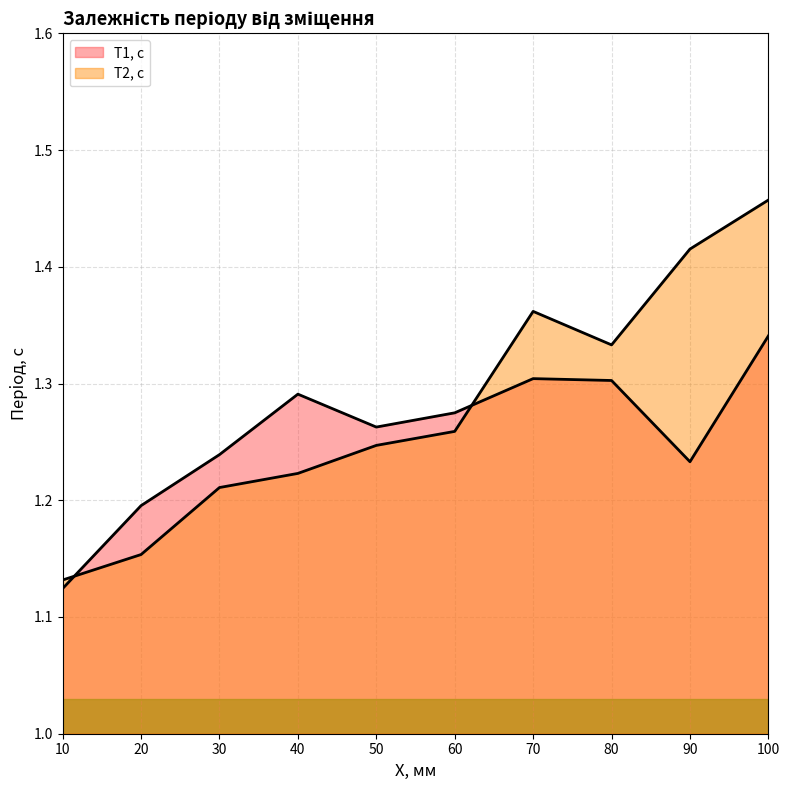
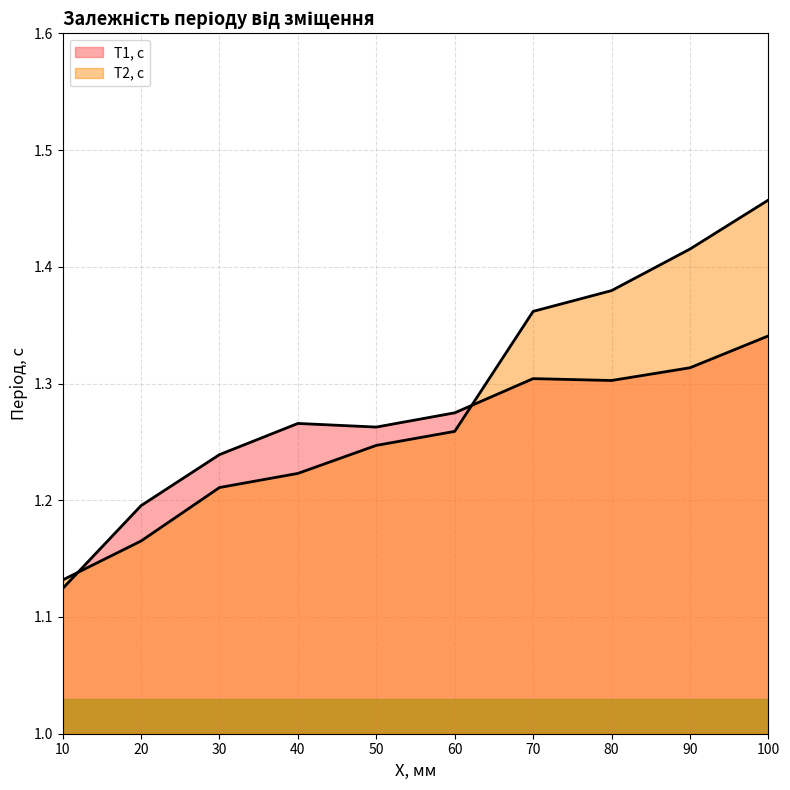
T2, с, 20: 1.154 -> 1.165
T1, с, 40: 1.291 -> 1.266
T2, с, 80: 1.333 -> 1.380
T1, с, 90: 1.233 -> 1.314
